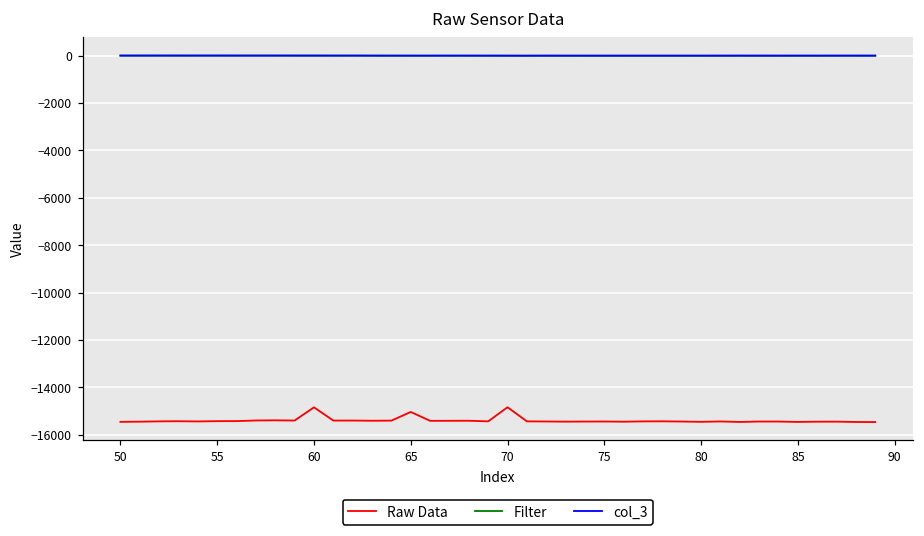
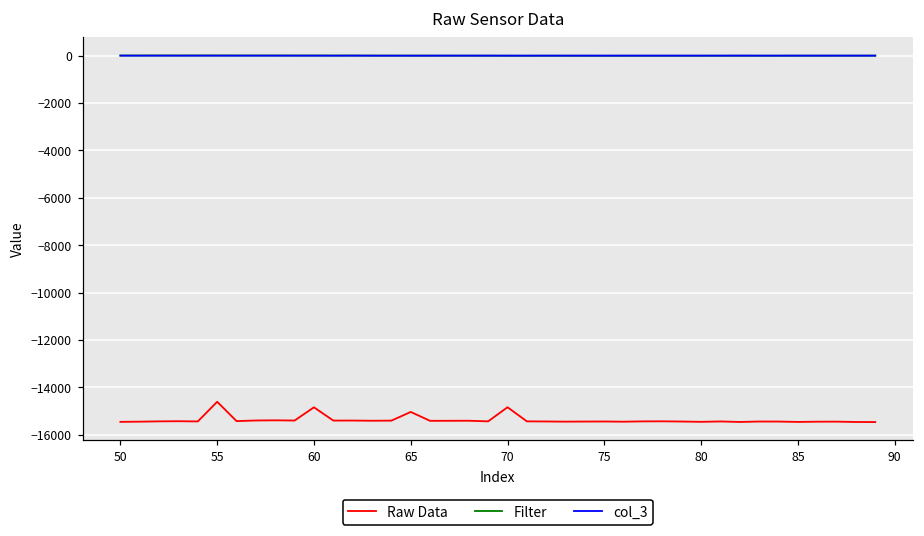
Raw Data, 55: -15400 -> -14600
